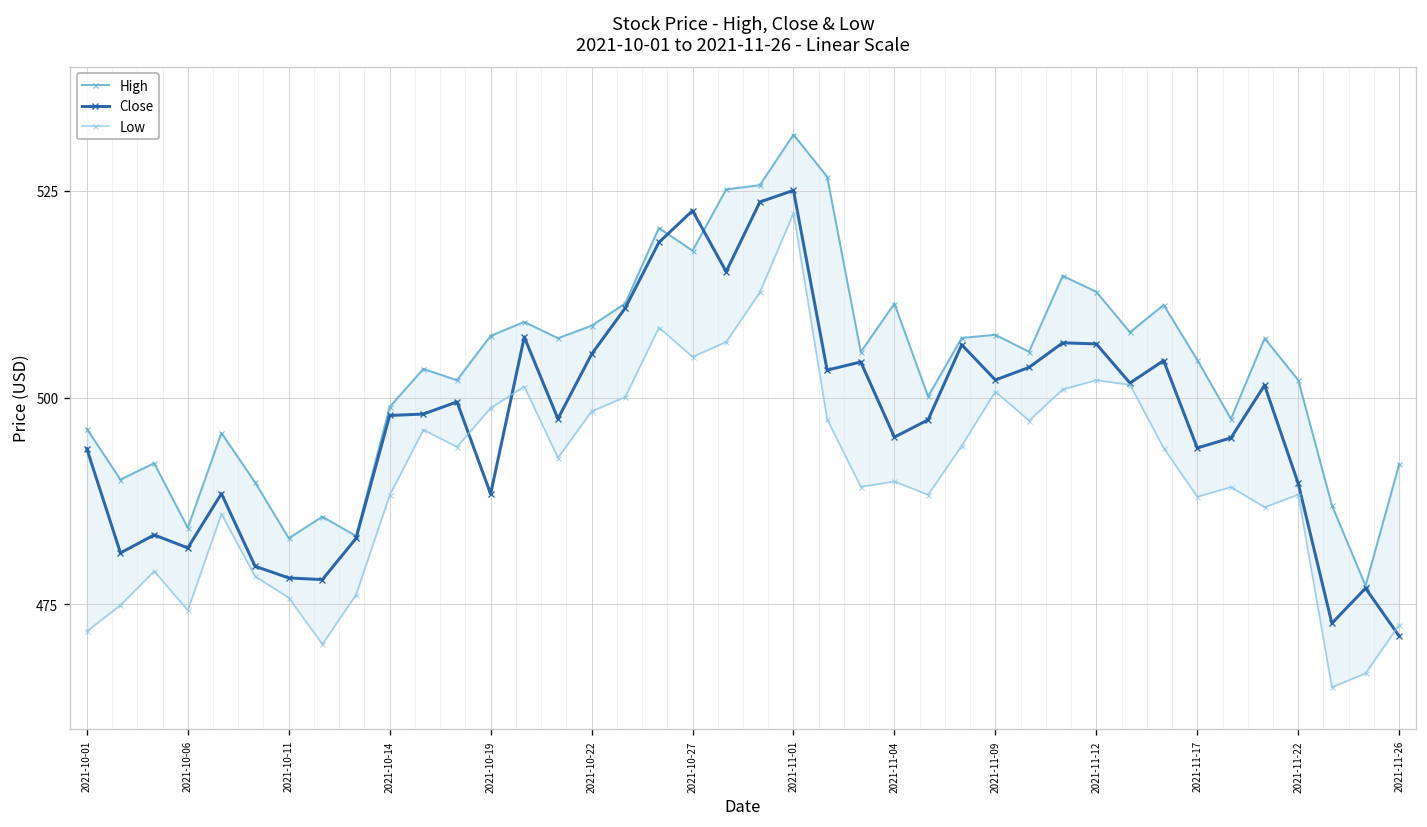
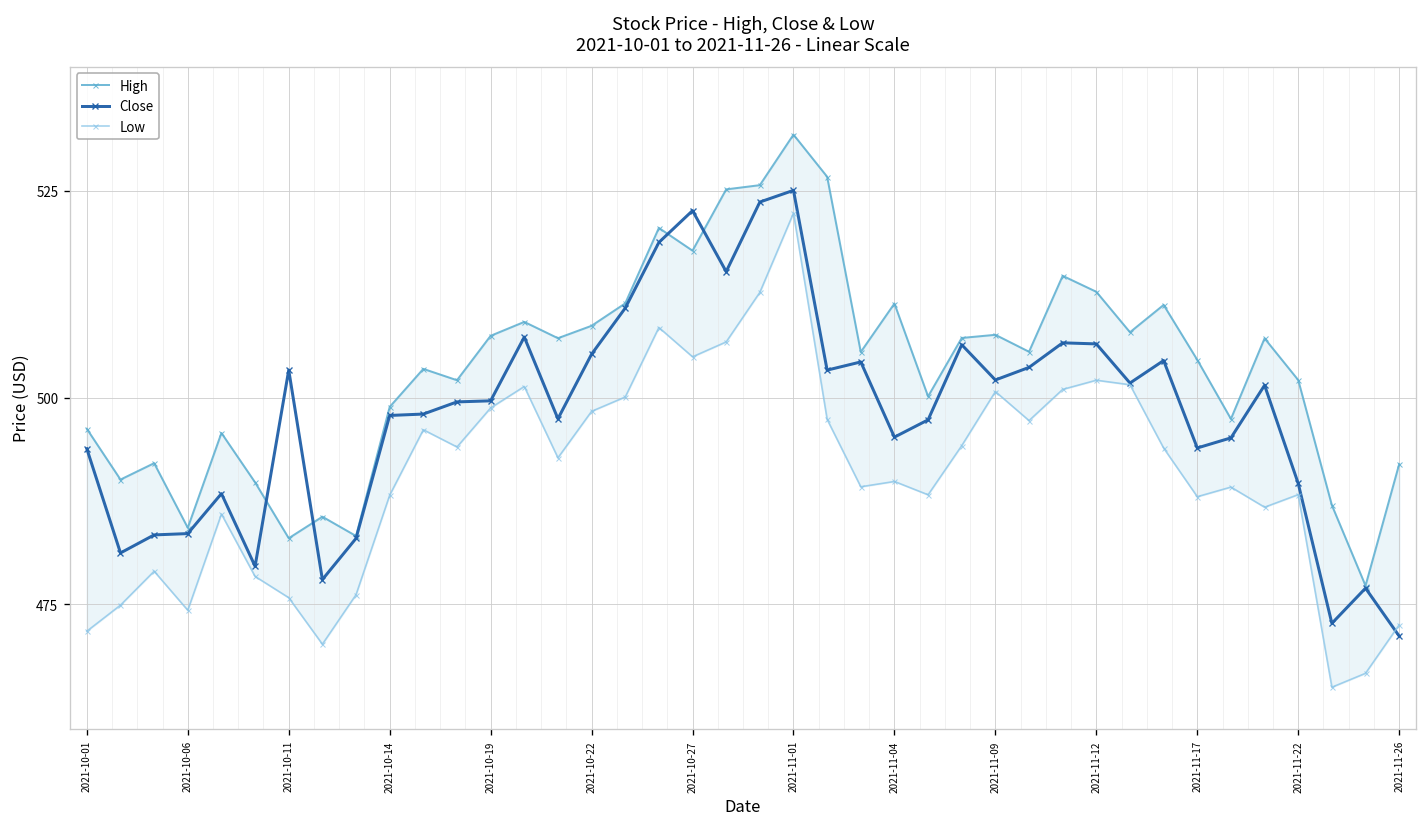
Close, 2021-10-06: 482 -> 484
Close, 2021-10-11: 478 -> 503
Close, 2021-10-19: 488 -> 500
